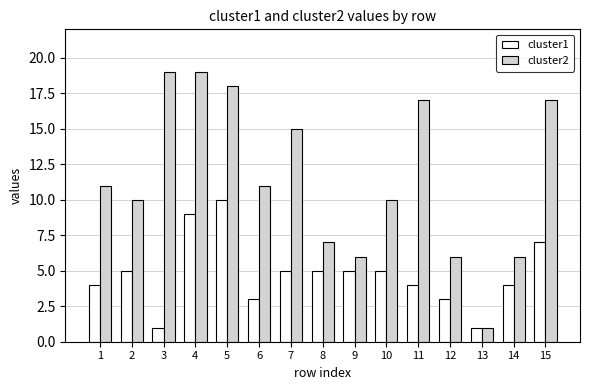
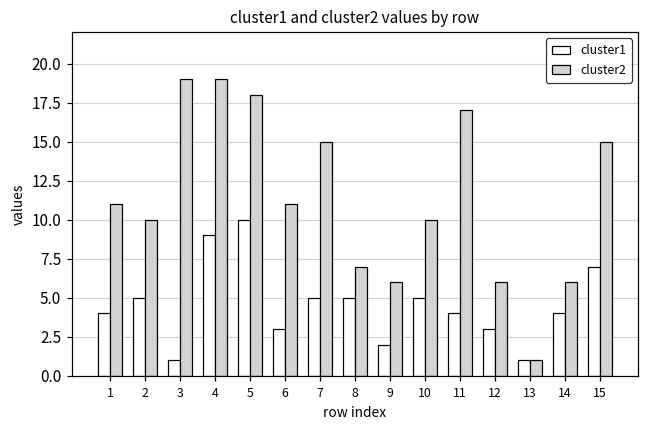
cluster1, 9: 5 -> 2
cluster2, 15: 17 -> 15
